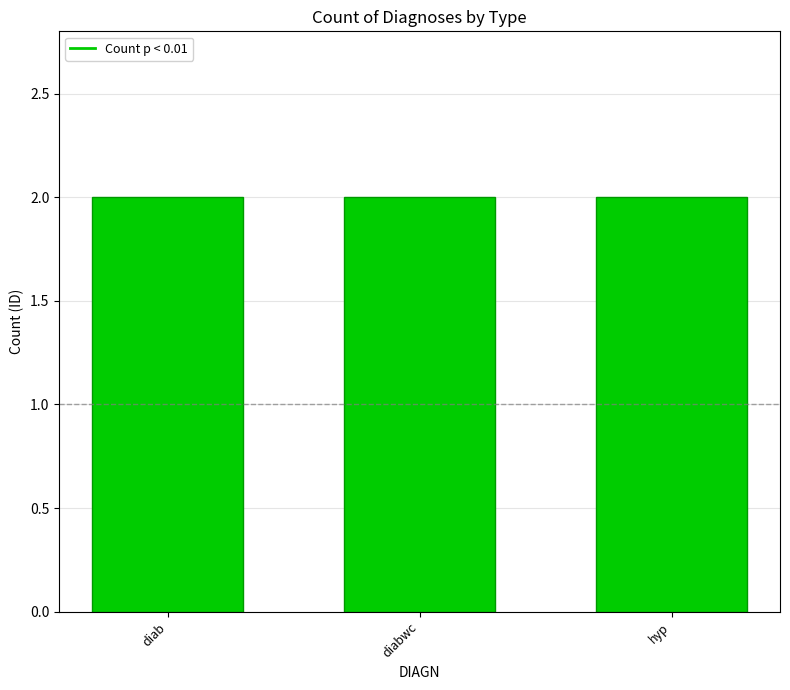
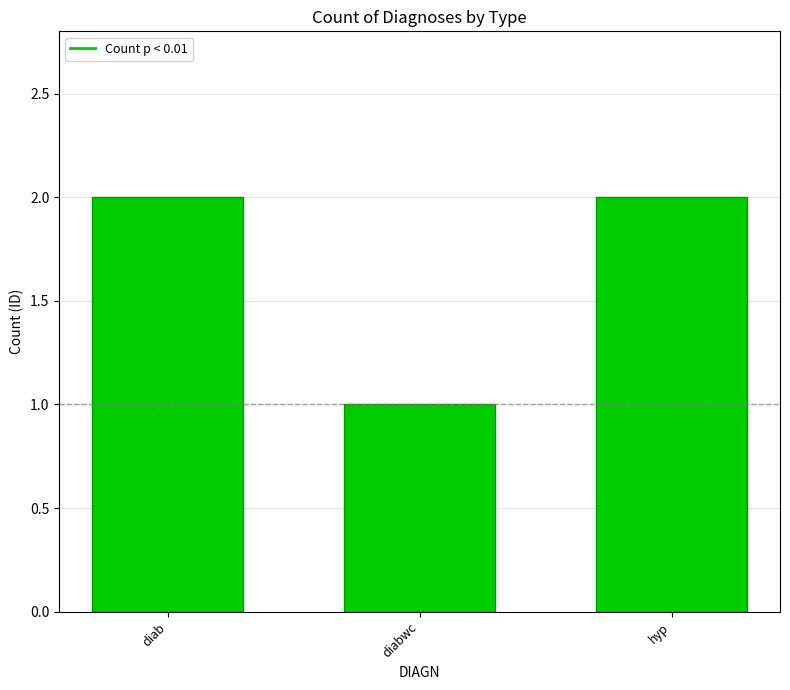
diabwc: 2 -> 1
